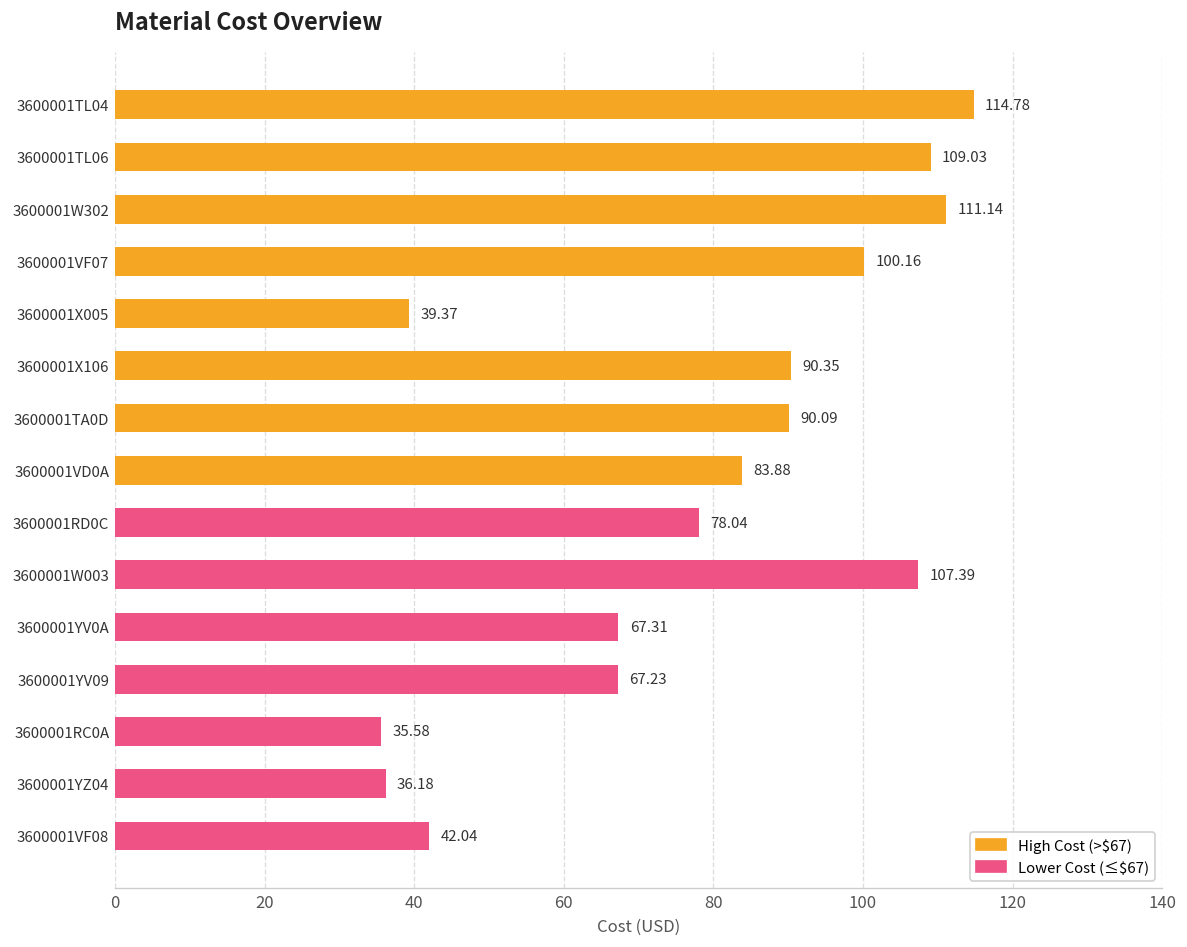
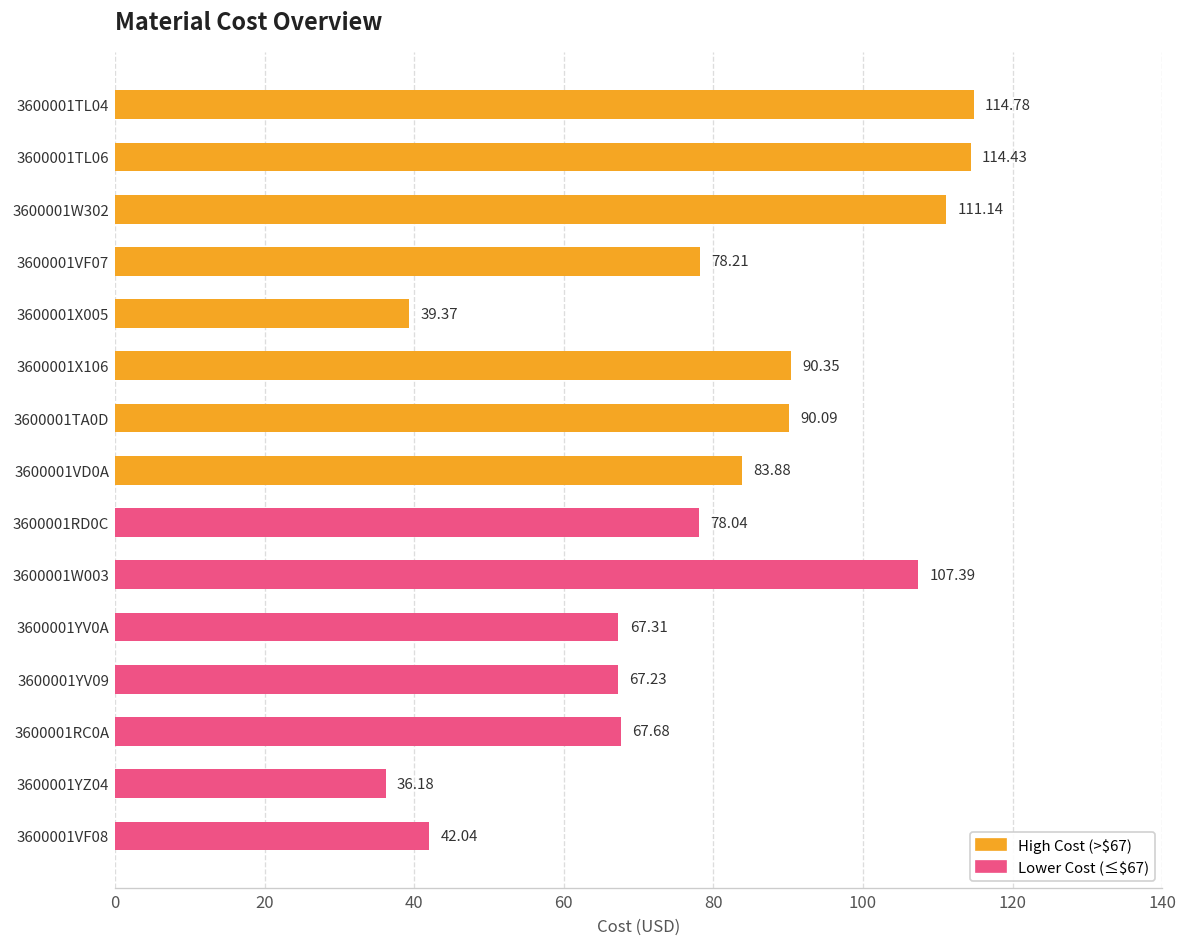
3600001TL06: 109.03 -> 114.43
3600001VF07: 100.16 -> 78.21
3600001RC0A: 35.58 -> 67.68
